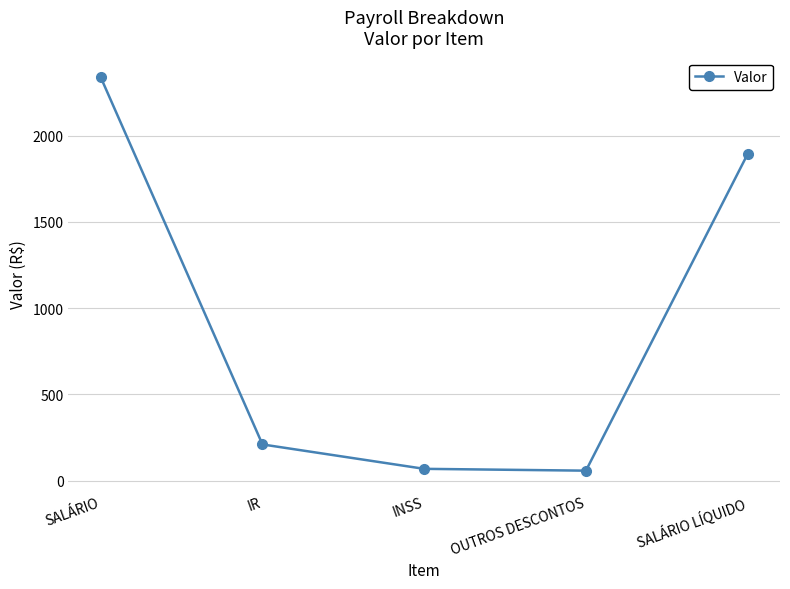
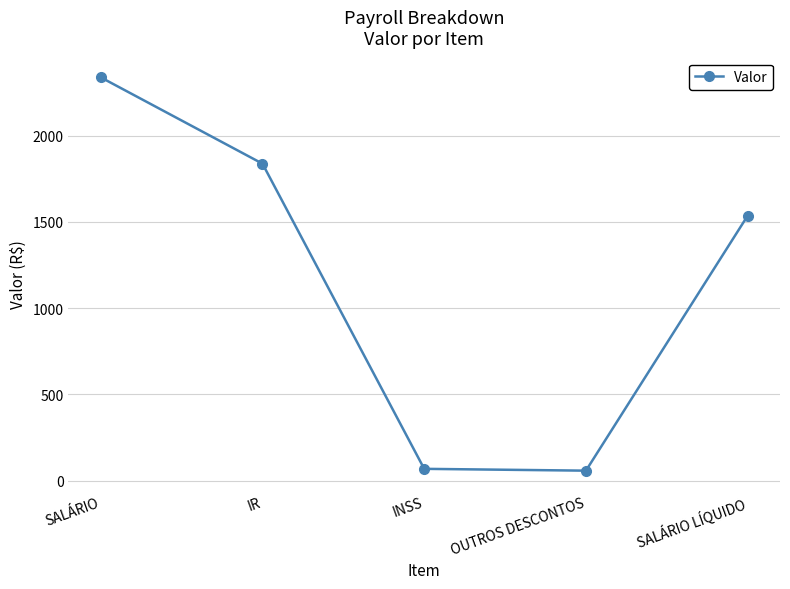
IR: 210 -> 1840
SALÁRIO LÍQUIDO: 1890 -> 1540
